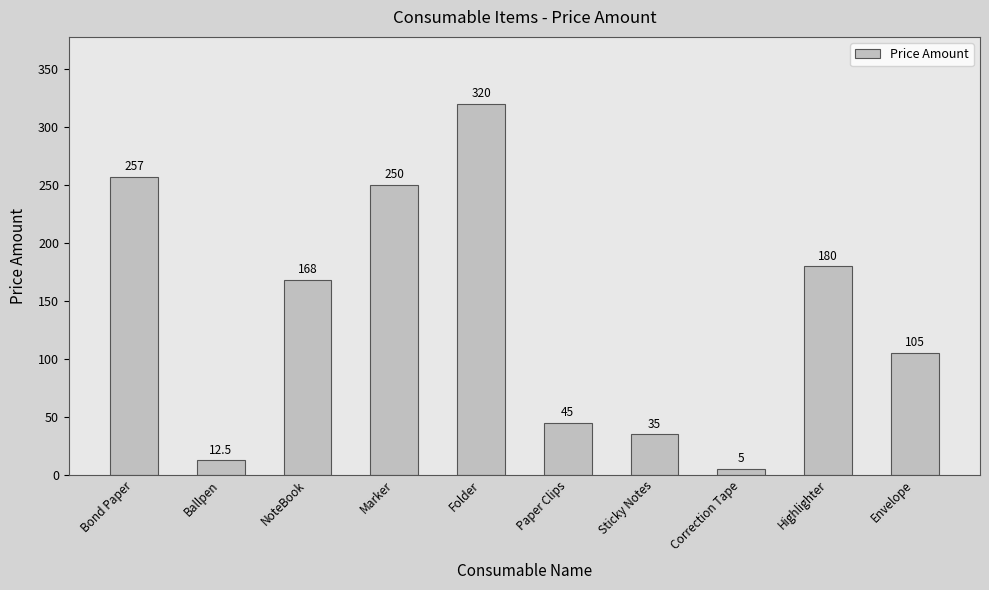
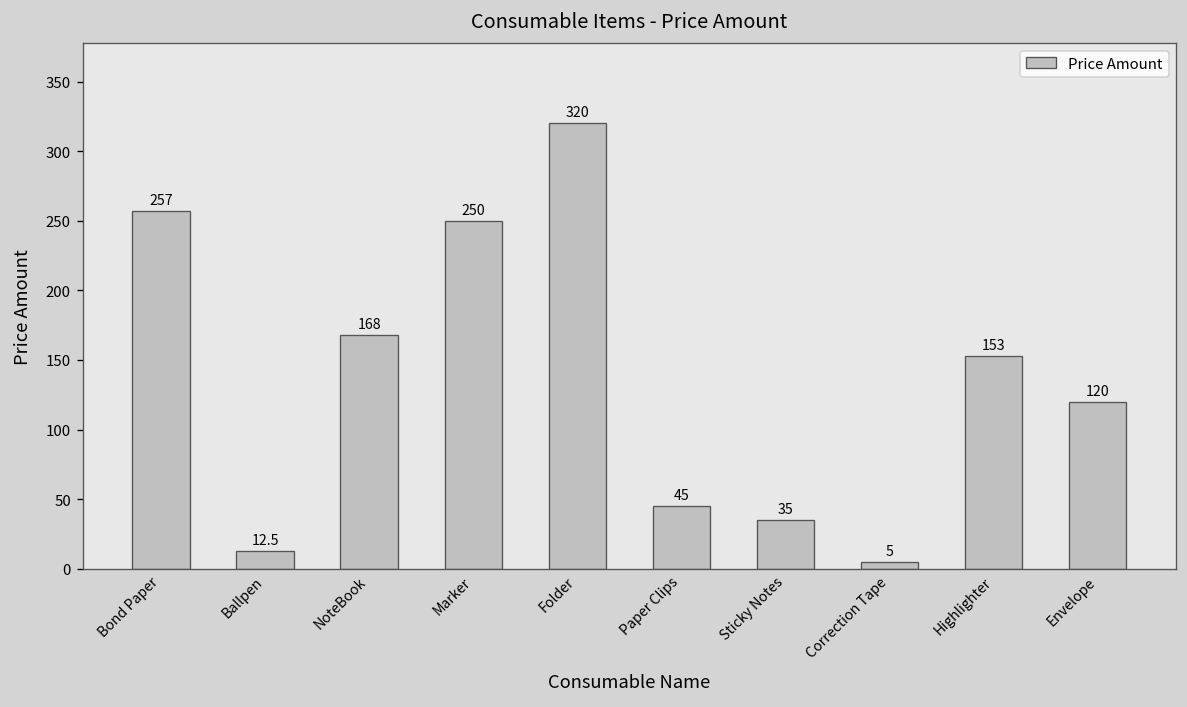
Highlighter: 180 -> 153
Envelope: 105 -> 120
